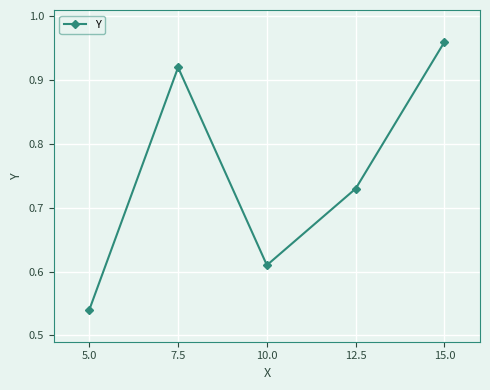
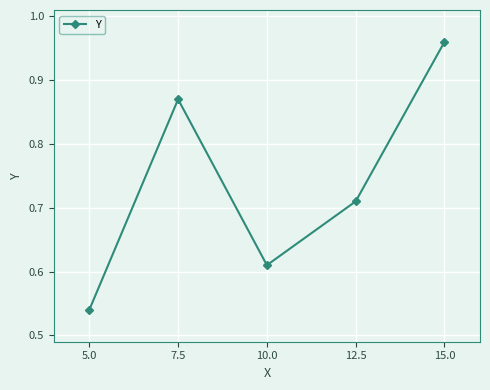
7.5: 0.92 -> 0.87
12.5: 0.73 -> 0.71
